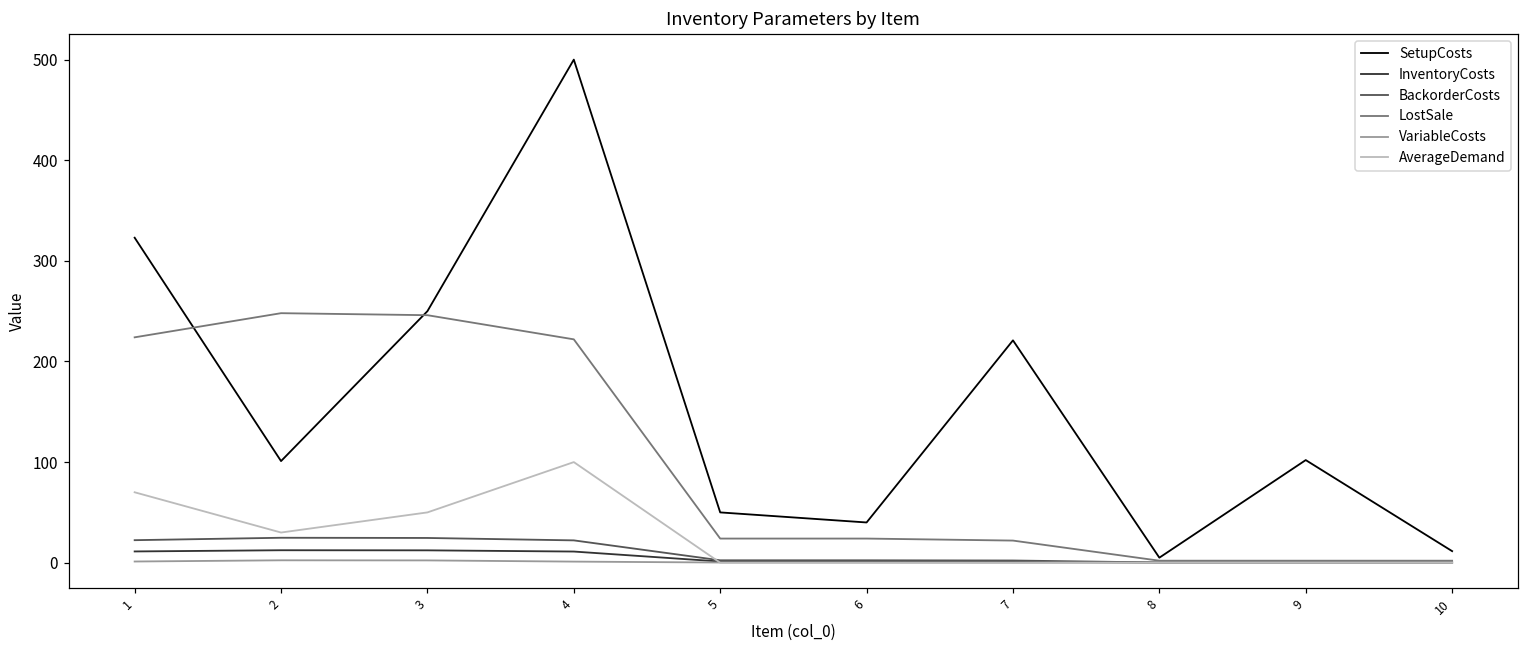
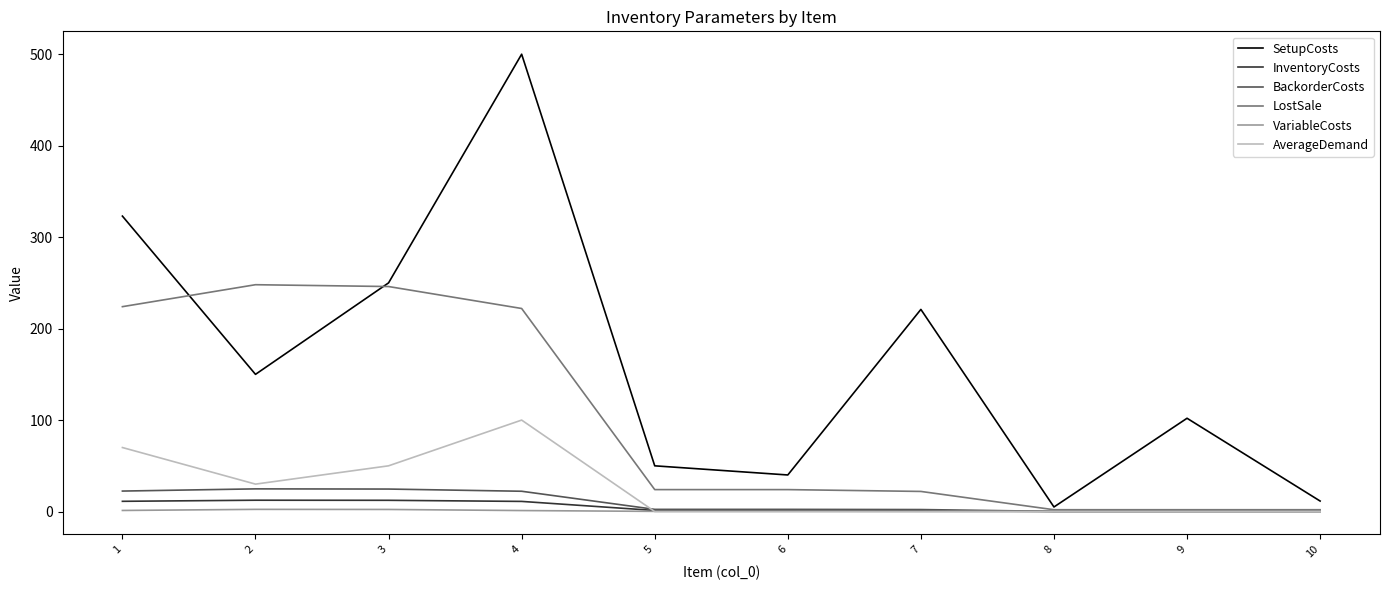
SetupCosts, 2: 100 -> 150
